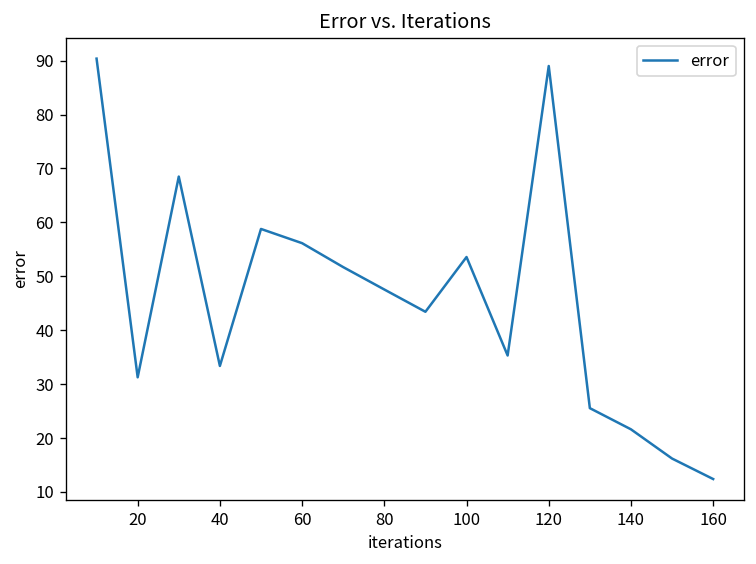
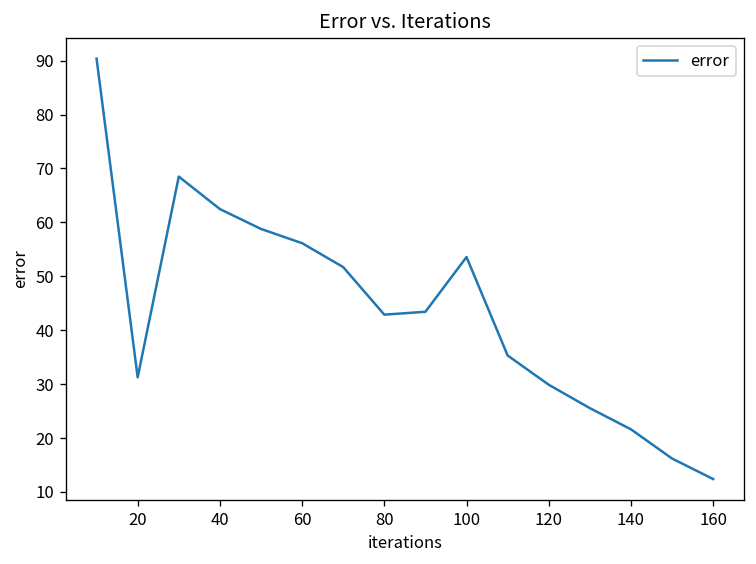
40: 33 -> 62
80: 48 -> 43
120: 89 -> 30
